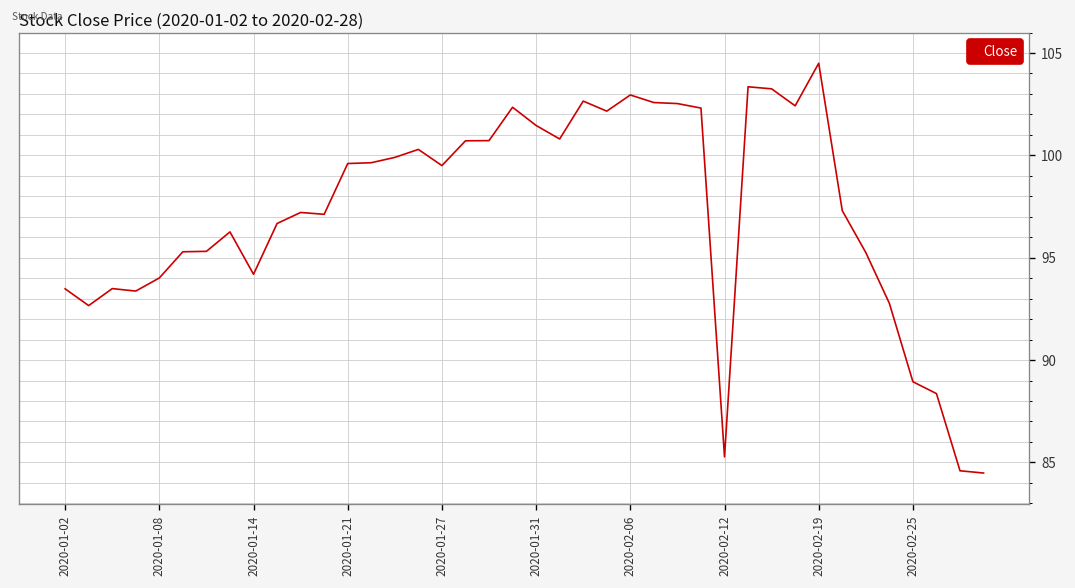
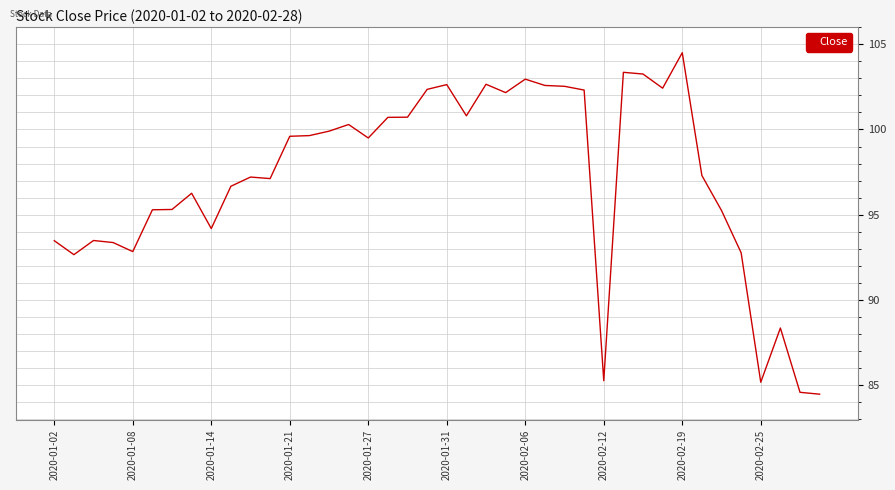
2020-01-08: 94.0 -> 92.8
2020-01-31: 101.5 -> 102.6
2020-02-25: 88.9 -> 85.2
